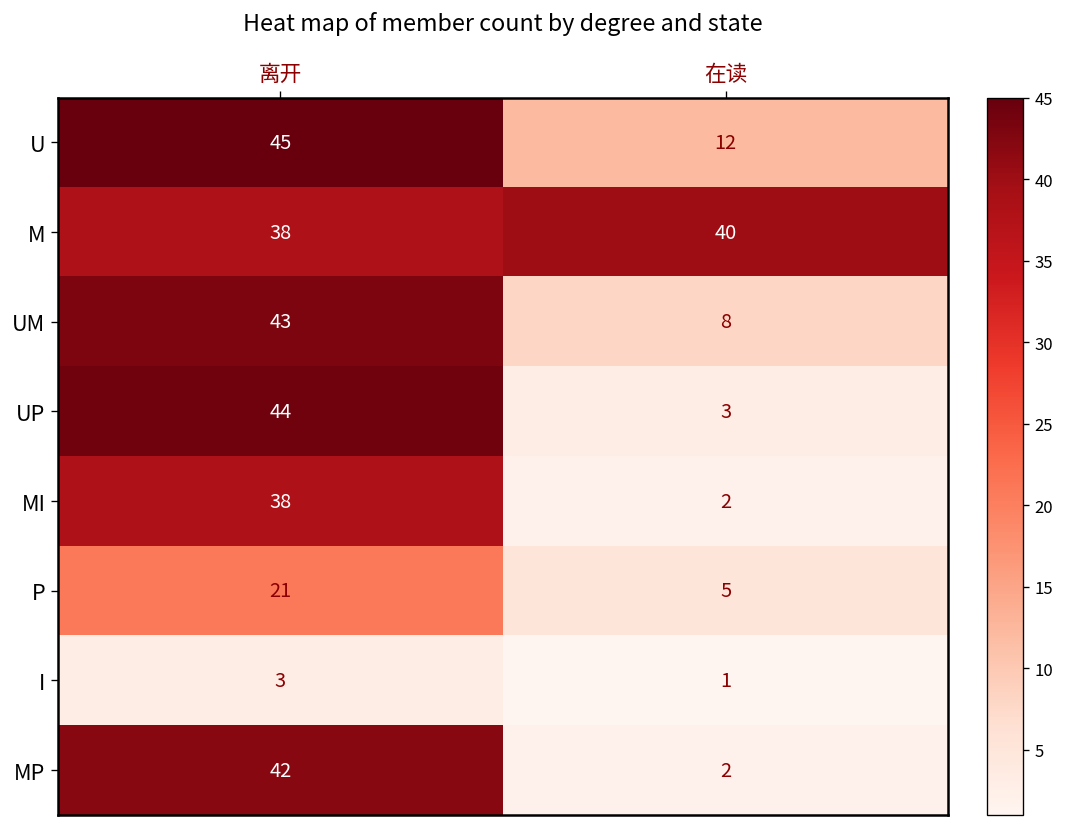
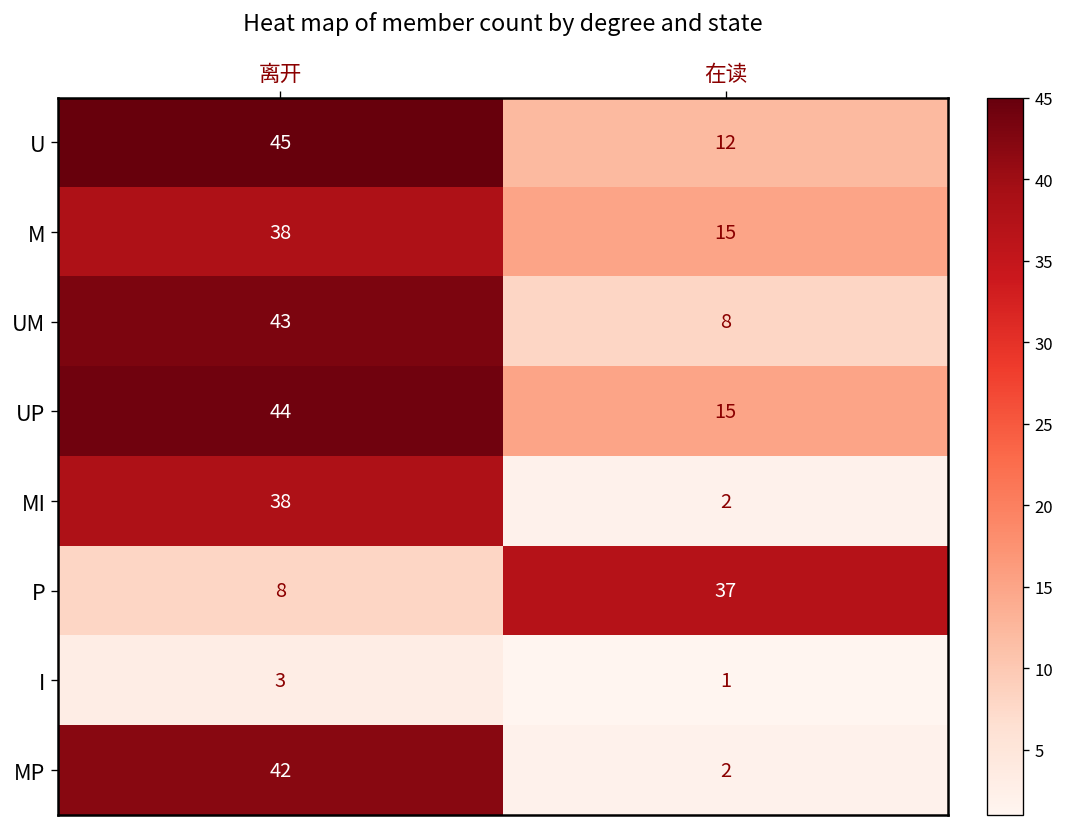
M, 在读: 40 -> 15
UP, 在读: 3 -> 15
P, 离开: 21 -> 8
P, 在读: 5 -> 37
